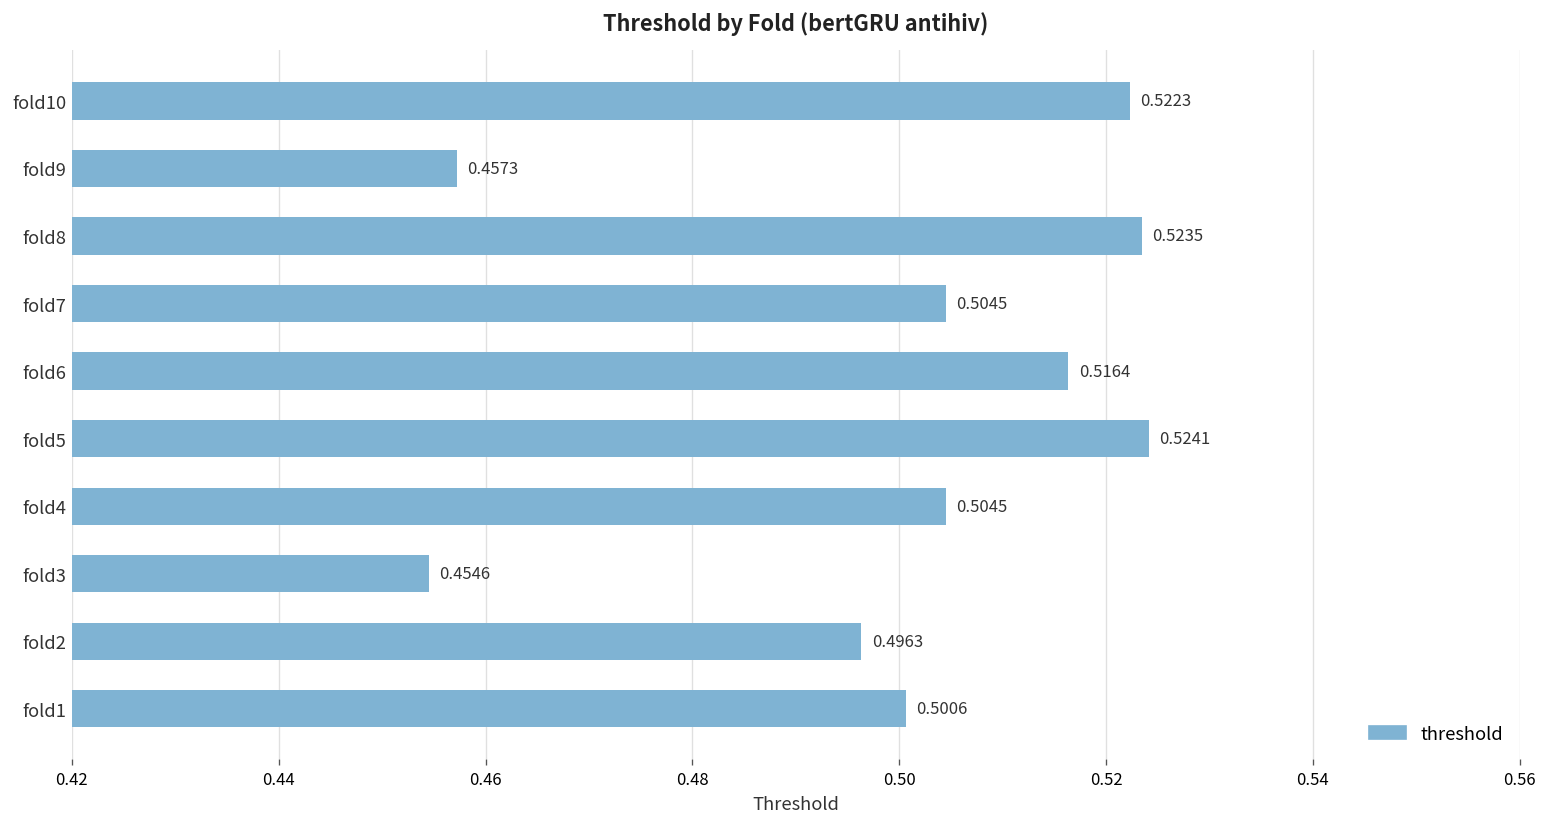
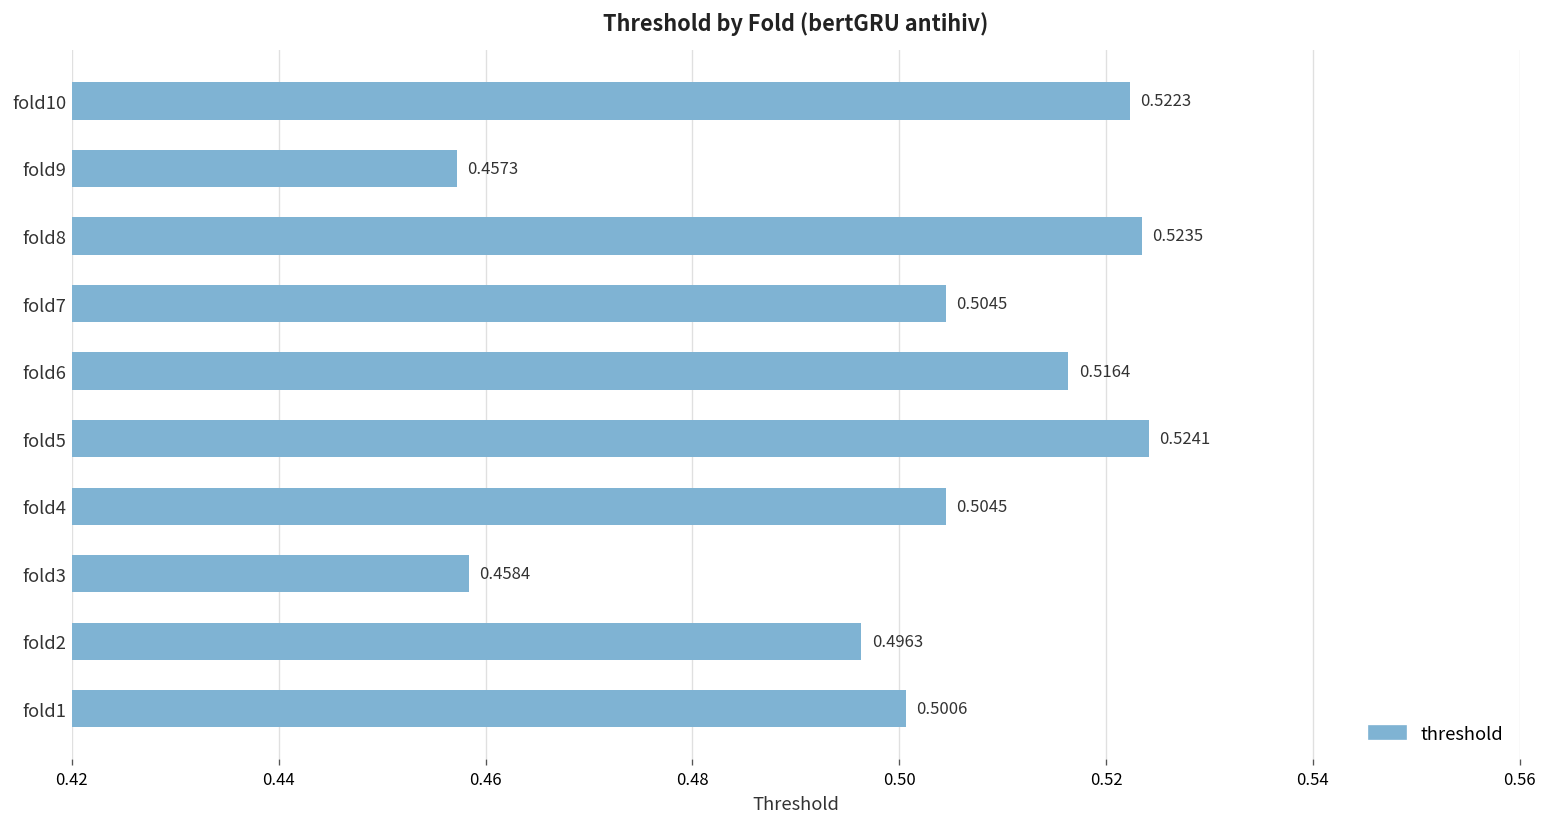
fold3: 0.4546 -> 0.4584
